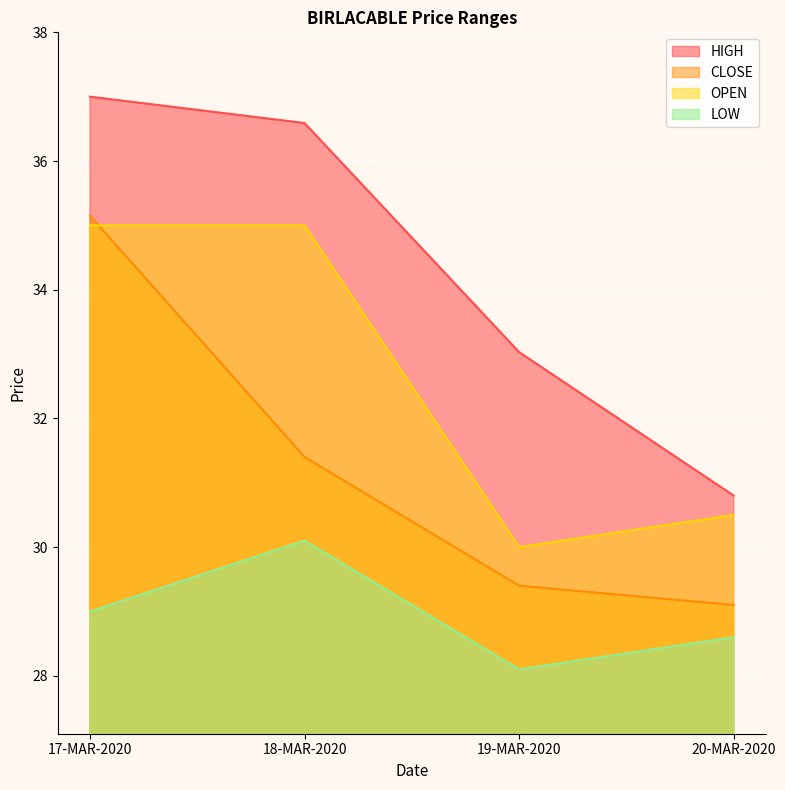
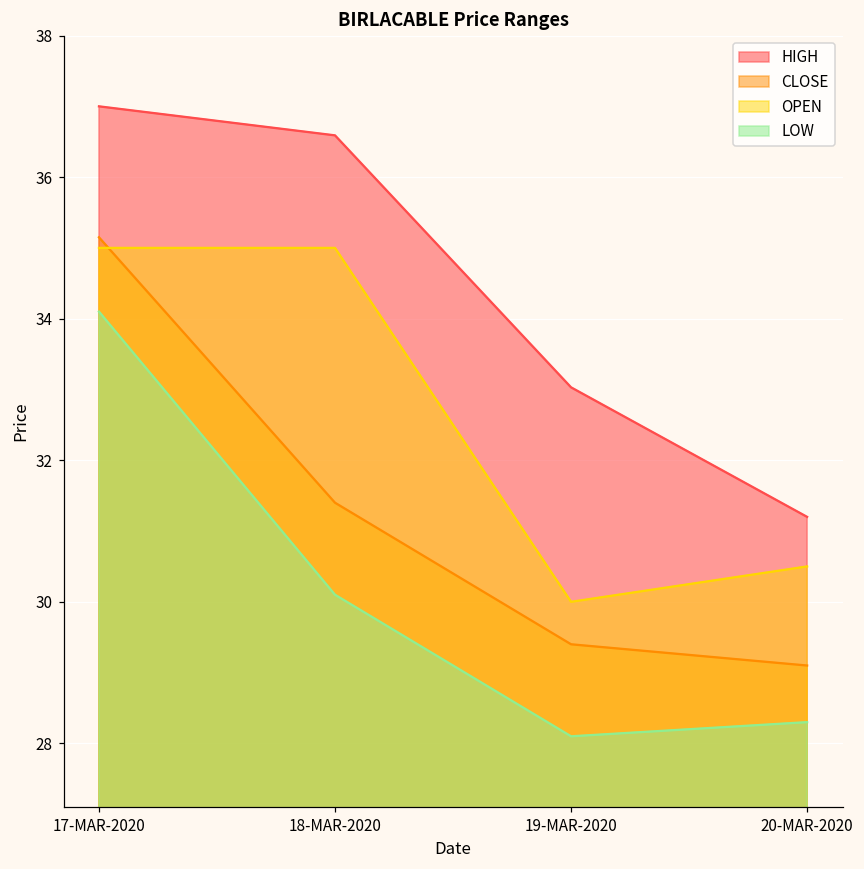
LOW, 17-MAR-2020: 29.0 -> 34.1
HIGH, 20-MAR-2020: 30.8 -> 31.2
LOW, 20-MAR-2020: 28.6 -> 28.3
